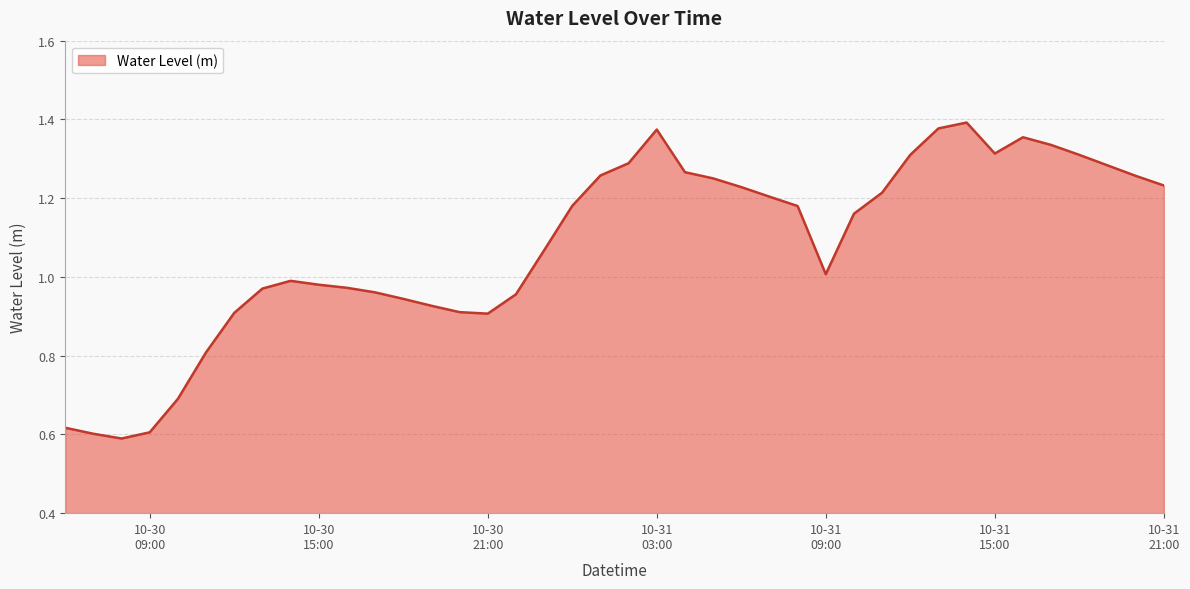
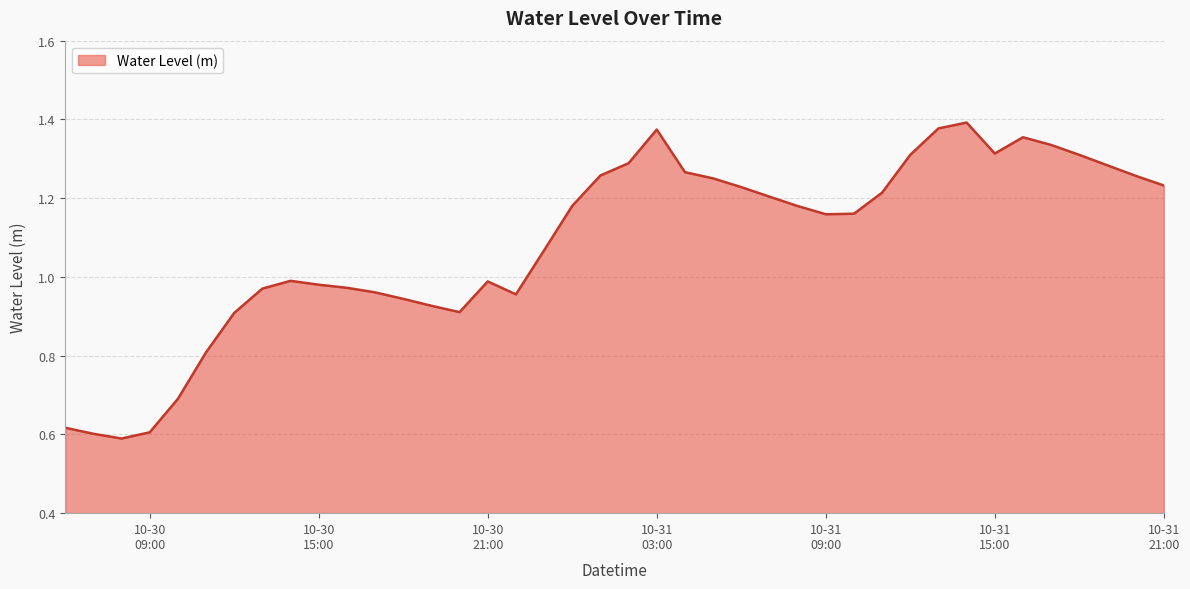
10-30 21:00: 0.91 -> 0.99
10-31 09:00: 1.01 -> 1.16
